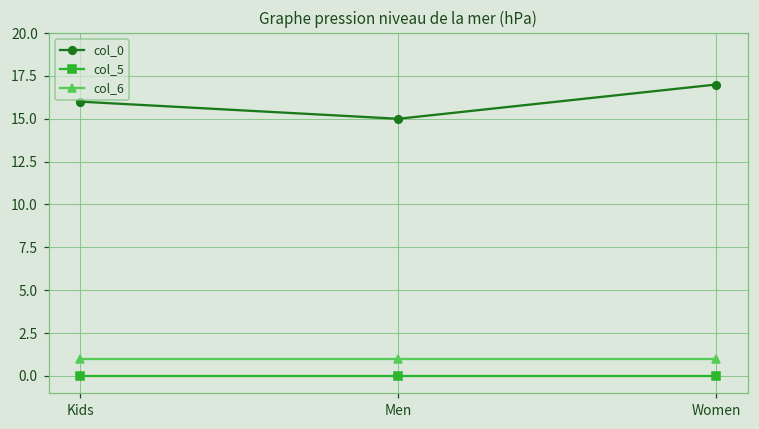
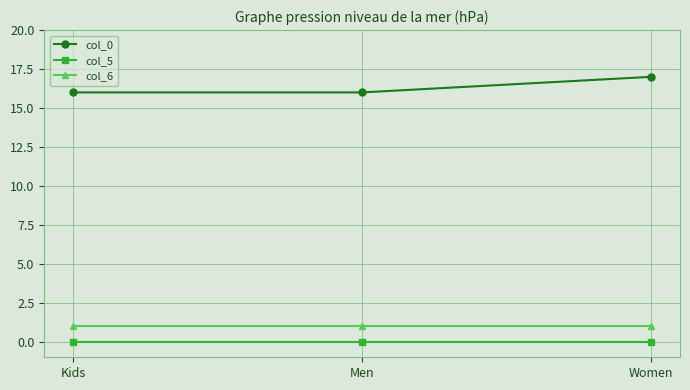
col_0, Men: 15 -> 16
